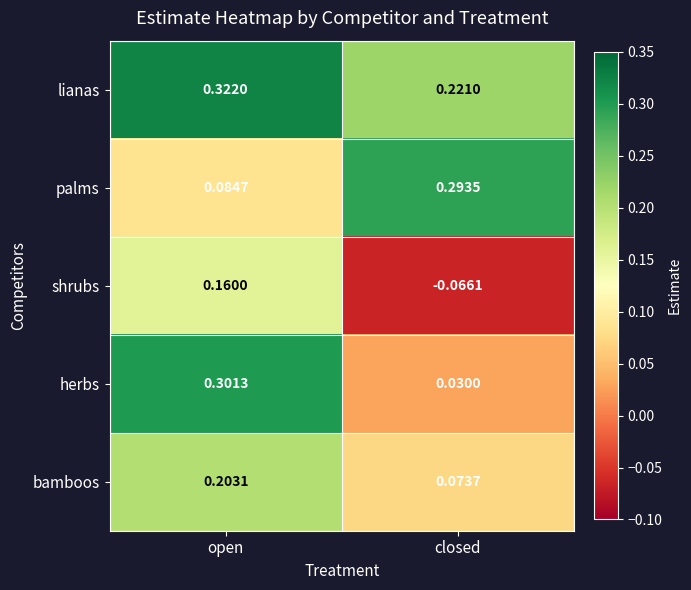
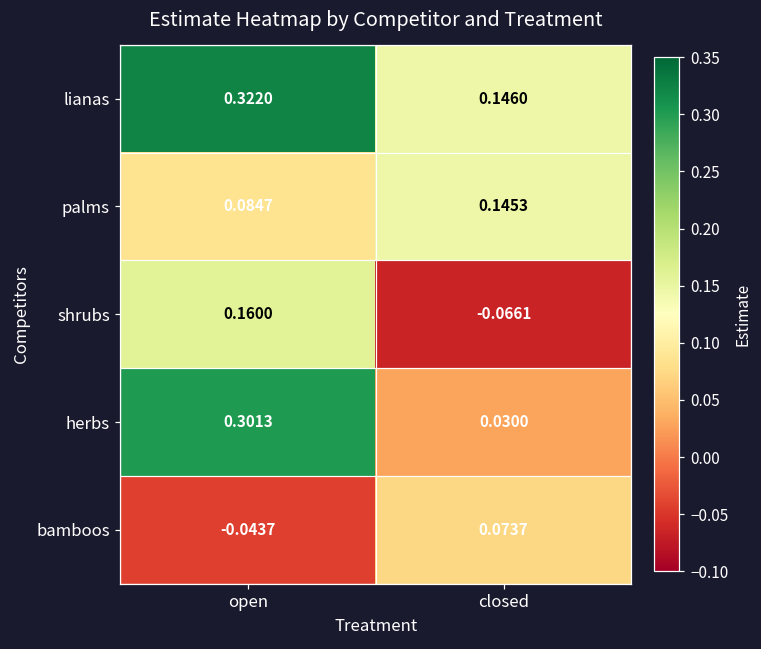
lianas, closed: 0.2210 -> 0.1460
palms, closed: 0.2935 -> 0.1453
bamboos, open: 0.2031 -> -0.0437
